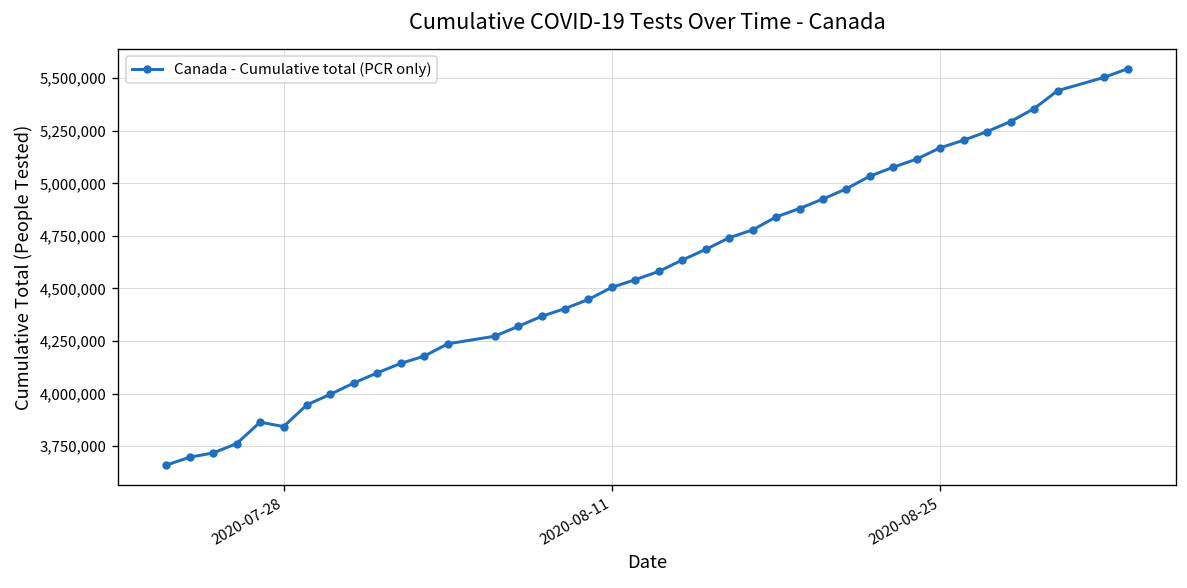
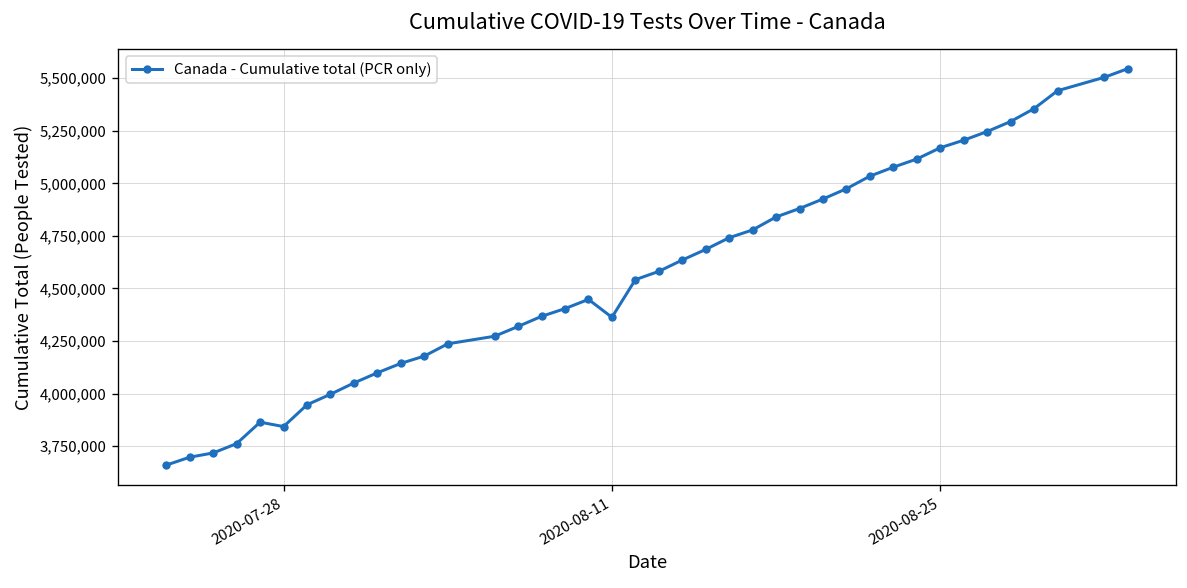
2020-08-11: 4,510,000 -> 4,360,000
